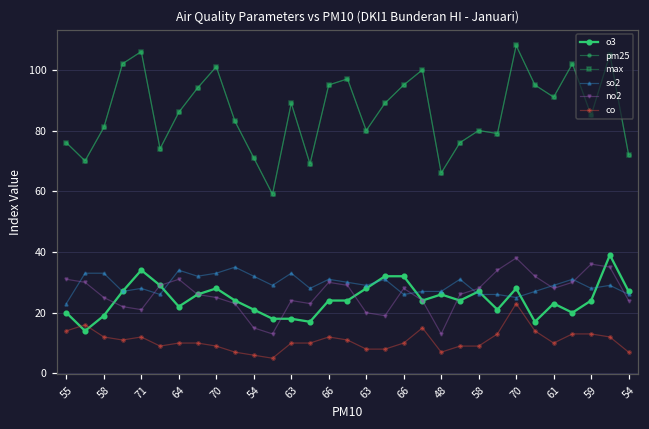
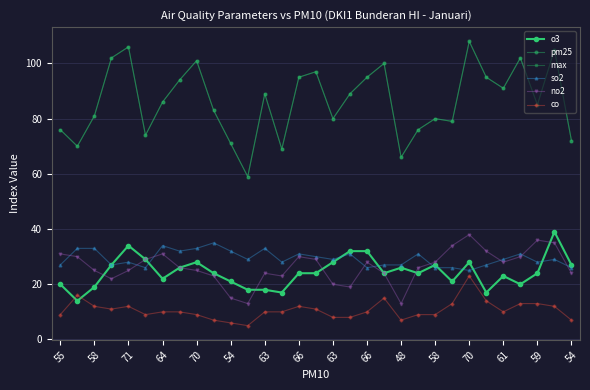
so2, 55: 23 -> 27
co, 55: 14 -> 9
no2, 71: 21 -> 25
